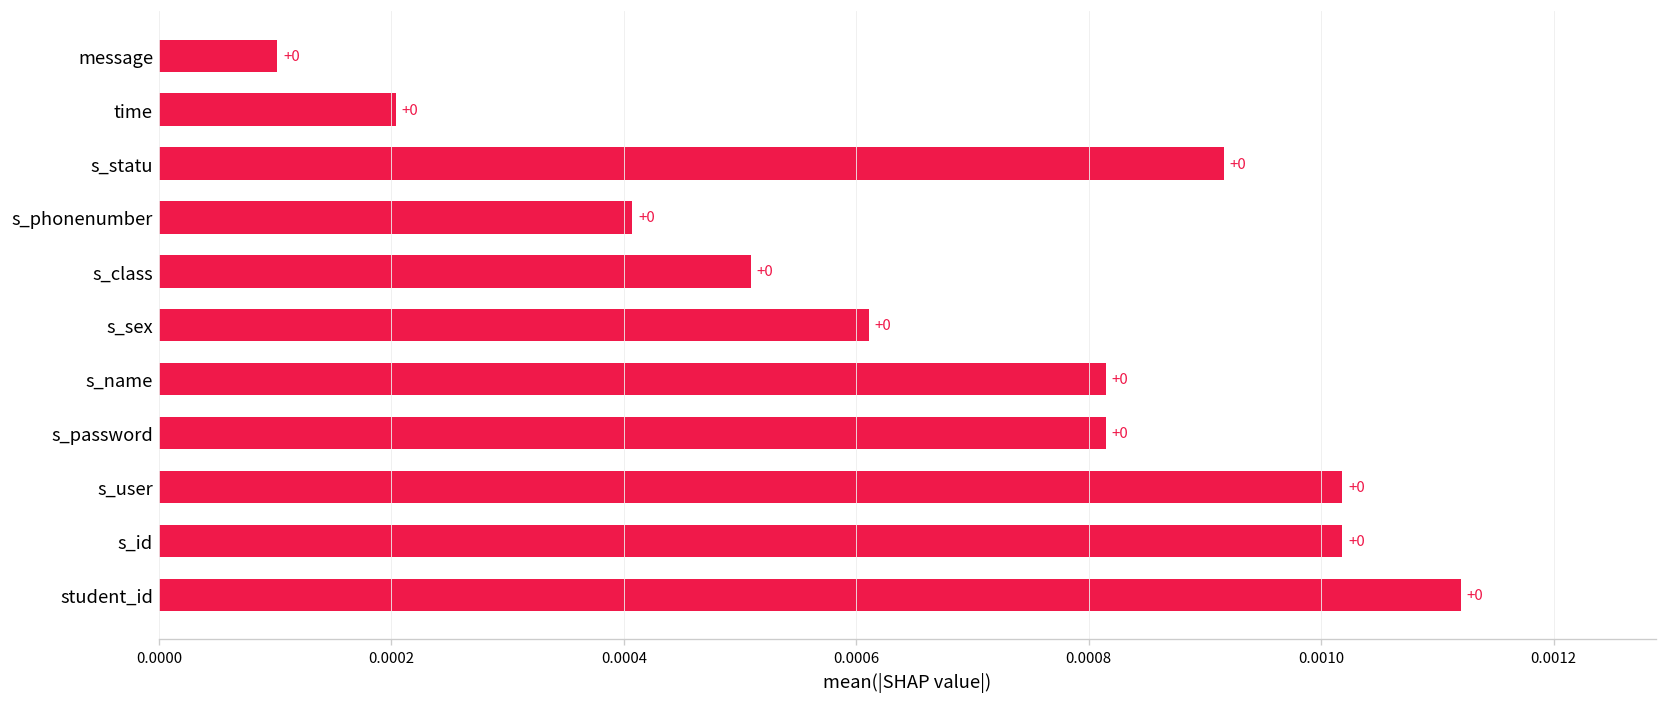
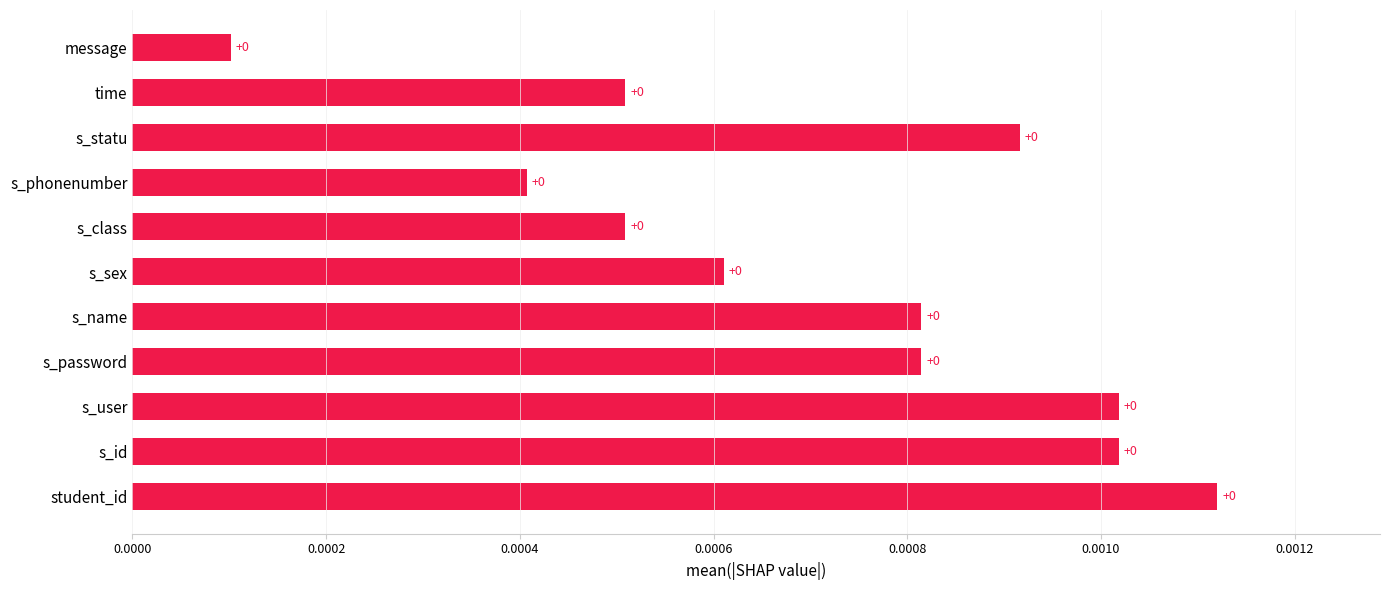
time: 0.00020 -> 0.00051
